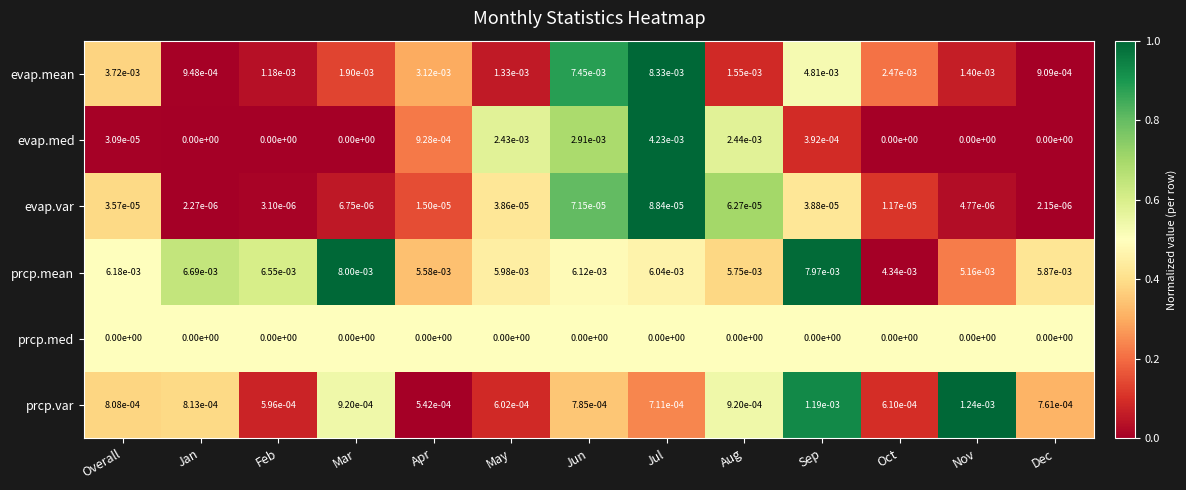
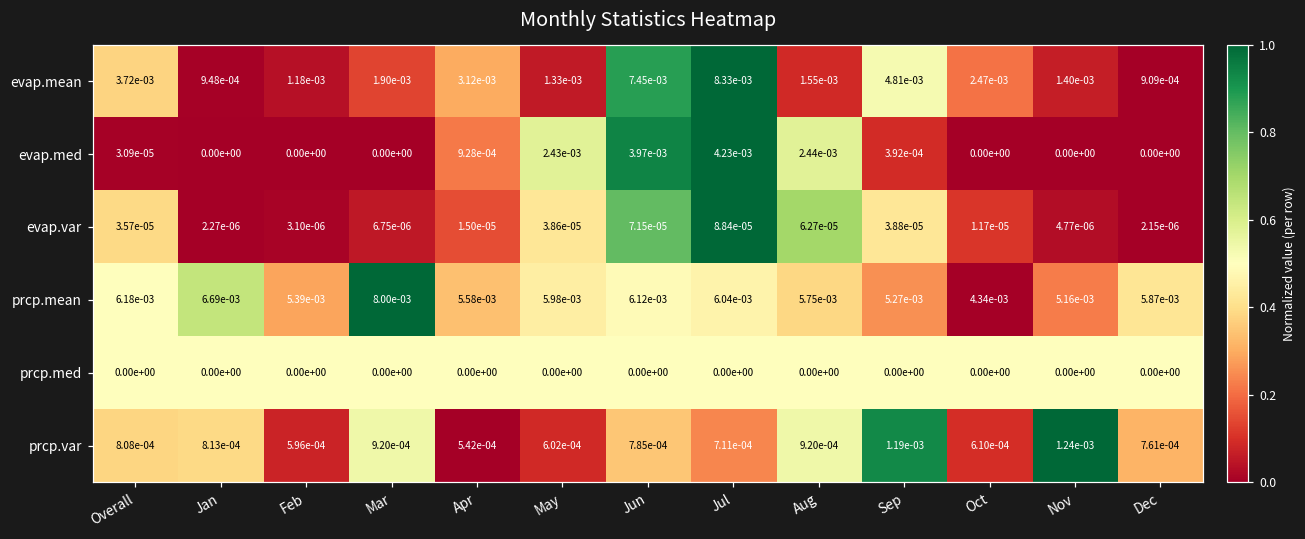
evap.med, Jun: 2.91e-03 -> 3.97e-03
prcp.mean, Feb: 6.55e-03 -> 5.39e-03
prcp.mean, Sep: 7.97e-03 -> 5.27e-03
